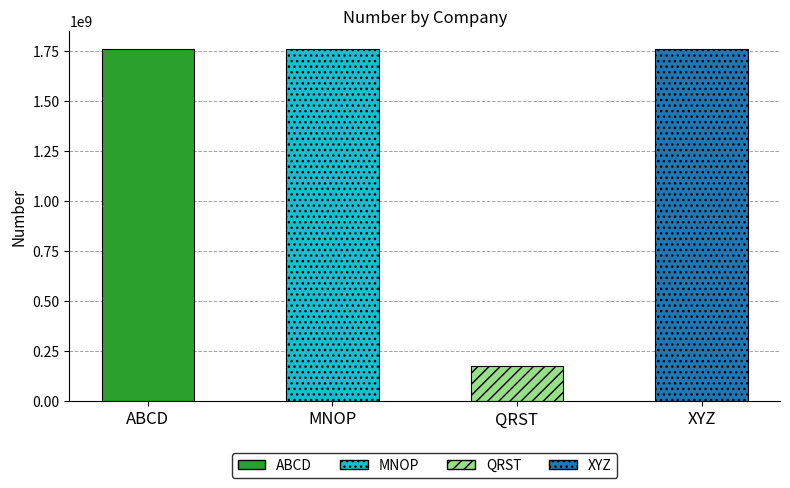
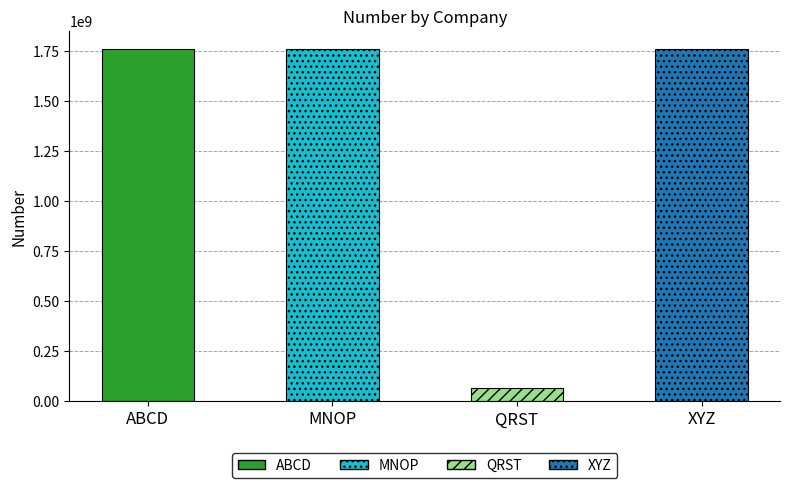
QRST: 180000000 -> 70000000
